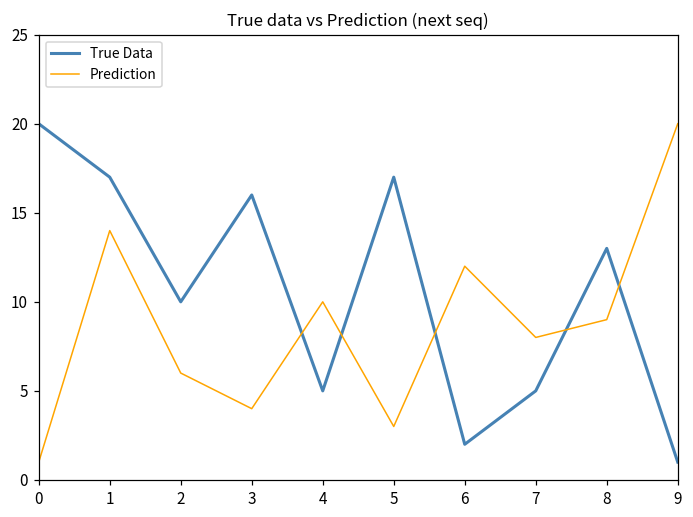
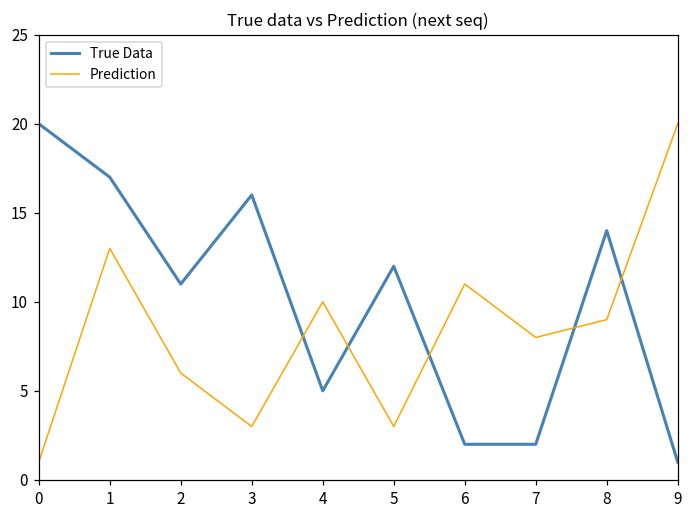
Prediction, 1: 14 -> 13
True Data, 2: 10 -> 11
Prediction, 3: 4 -> 3
True Data, 5: 17 -> 12
Prediction, 6: 12 -> 11
True Data, 7: 5 -> 2
True Data, 8: 13 -> 14
